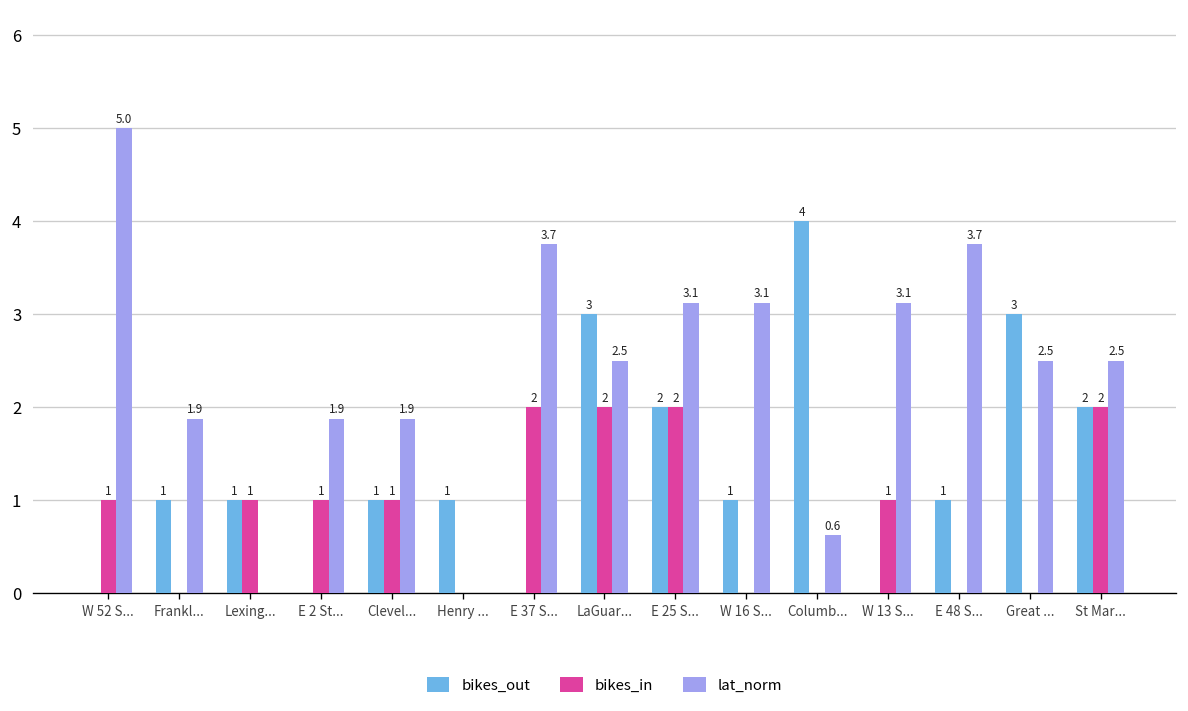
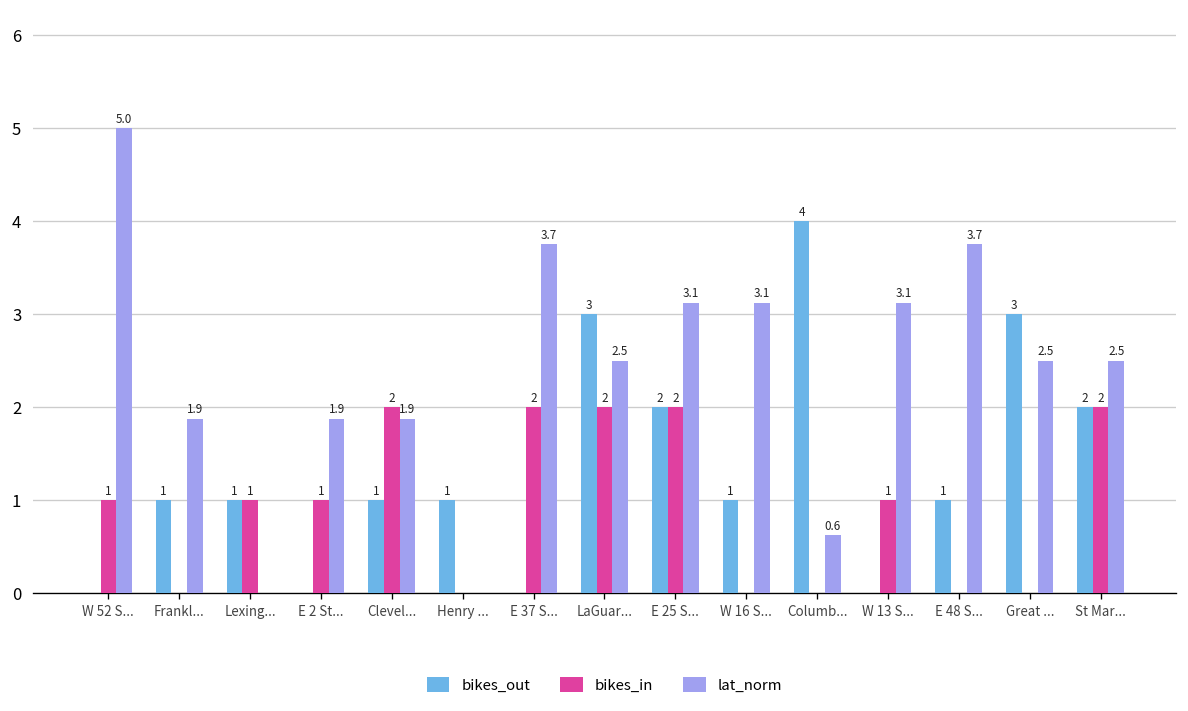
bikes_in, Clevel...: 1 -> 2
